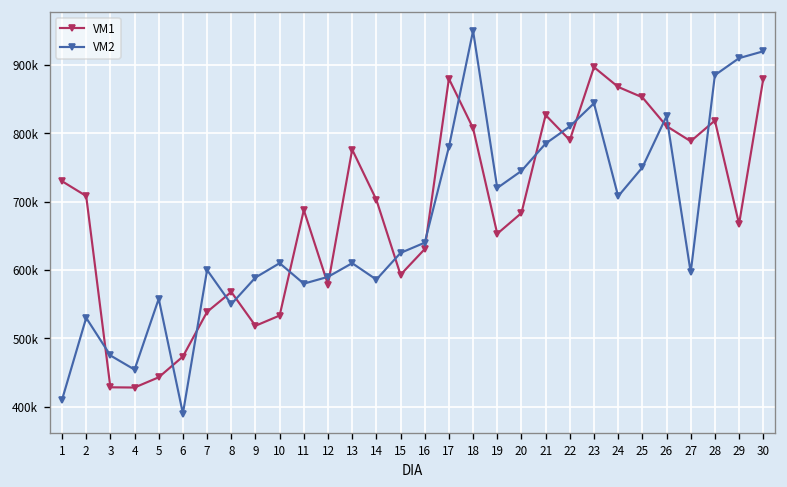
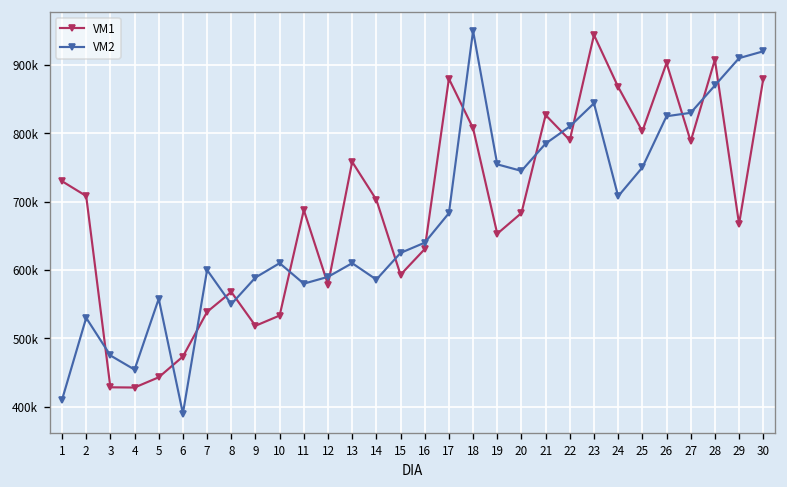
VM1, 13: 780000 -> 760000
VM2, 17: 780000 -> 680000
VM2, 19: 720000 -> 750000
VM1, 23: 900000 -> 940000
VM1, 25: 850000 -> 800000
VM1, 26: 810000 -> 900000
VM2, 27: 600000 -> 830000
VM1, 28: 820000 -> 910000
VM2, 28: 890000 -> 870000
